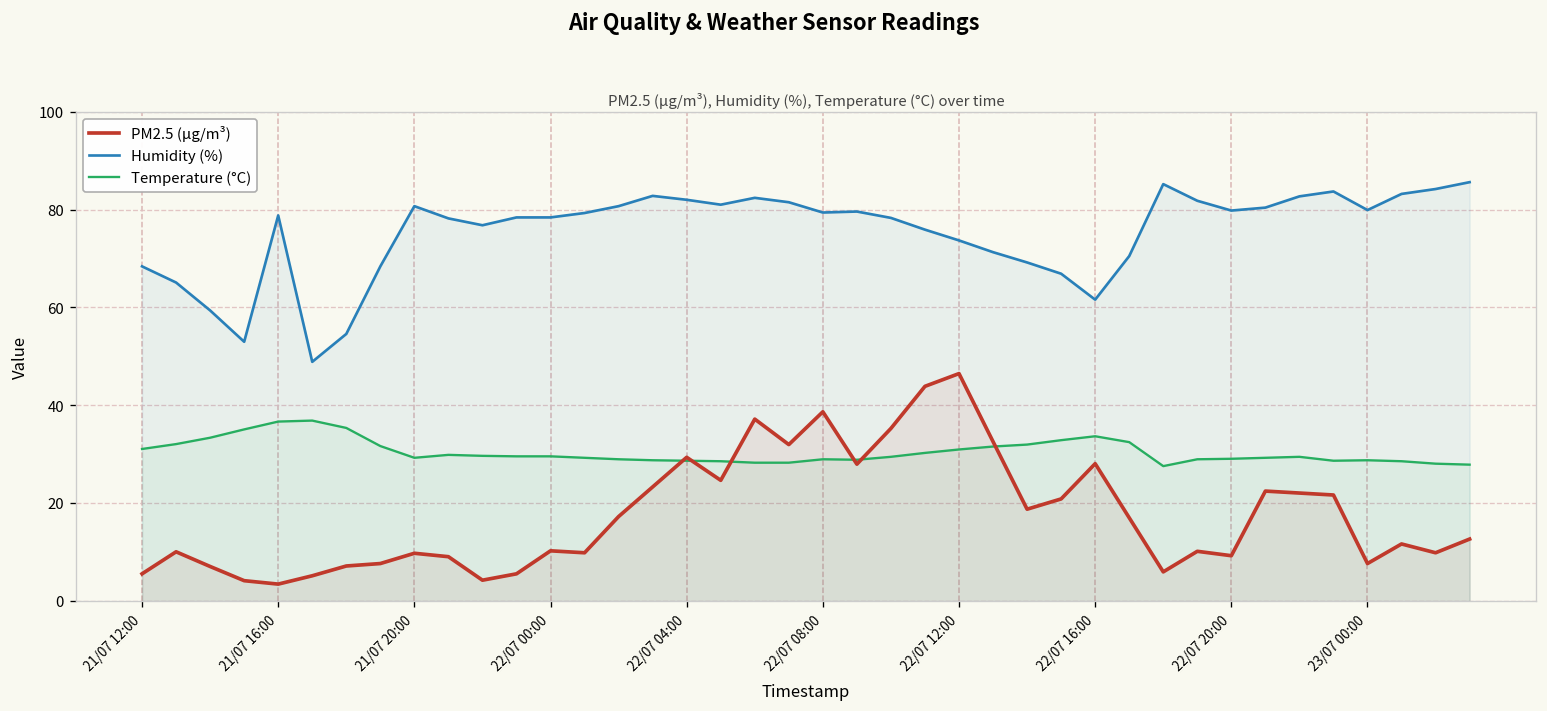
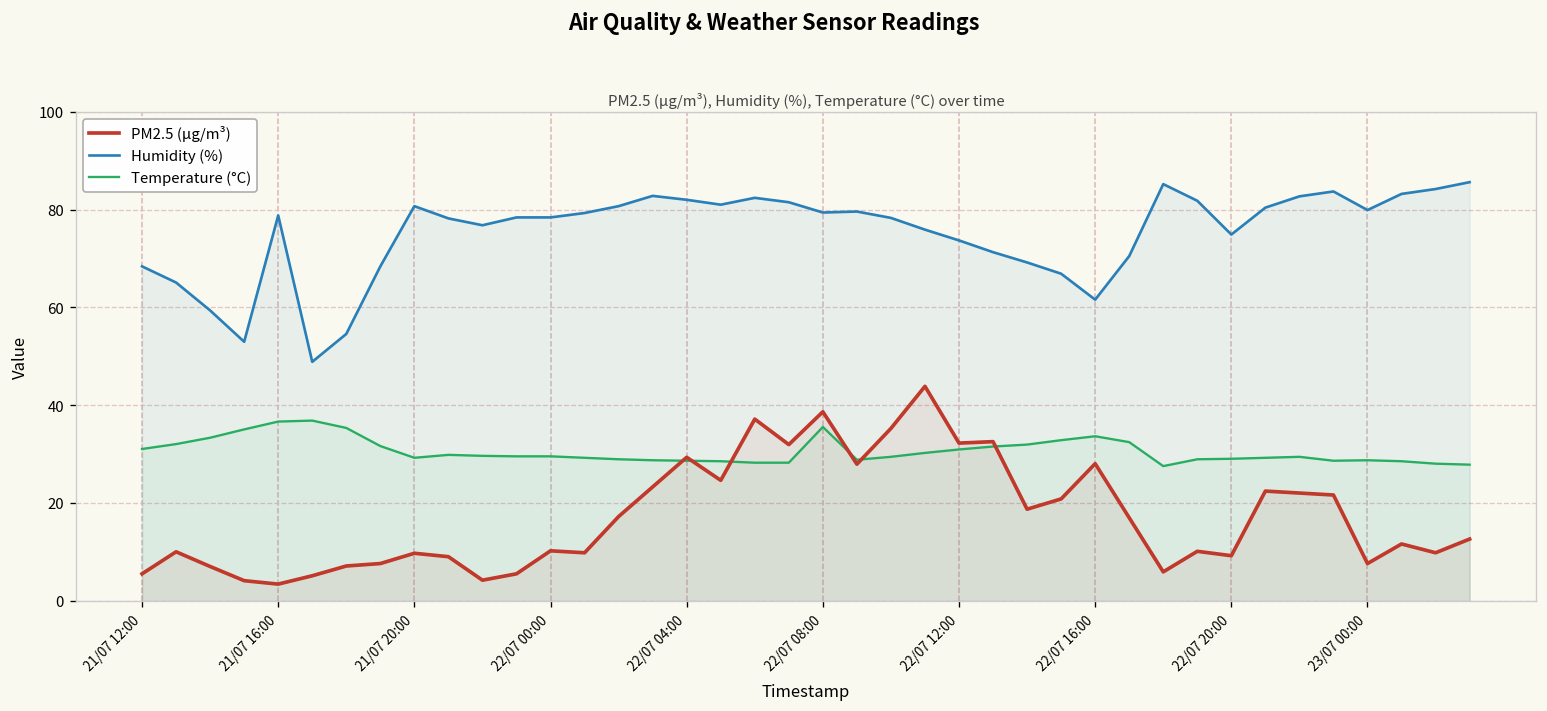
Temperature (°C), 22/07 08:00: 29 -> 36
PM2.5 (µg/m³), 22/07 12:00: 47 -> 32
Humidity (%), 22/07 20:00: 80 -> 75
